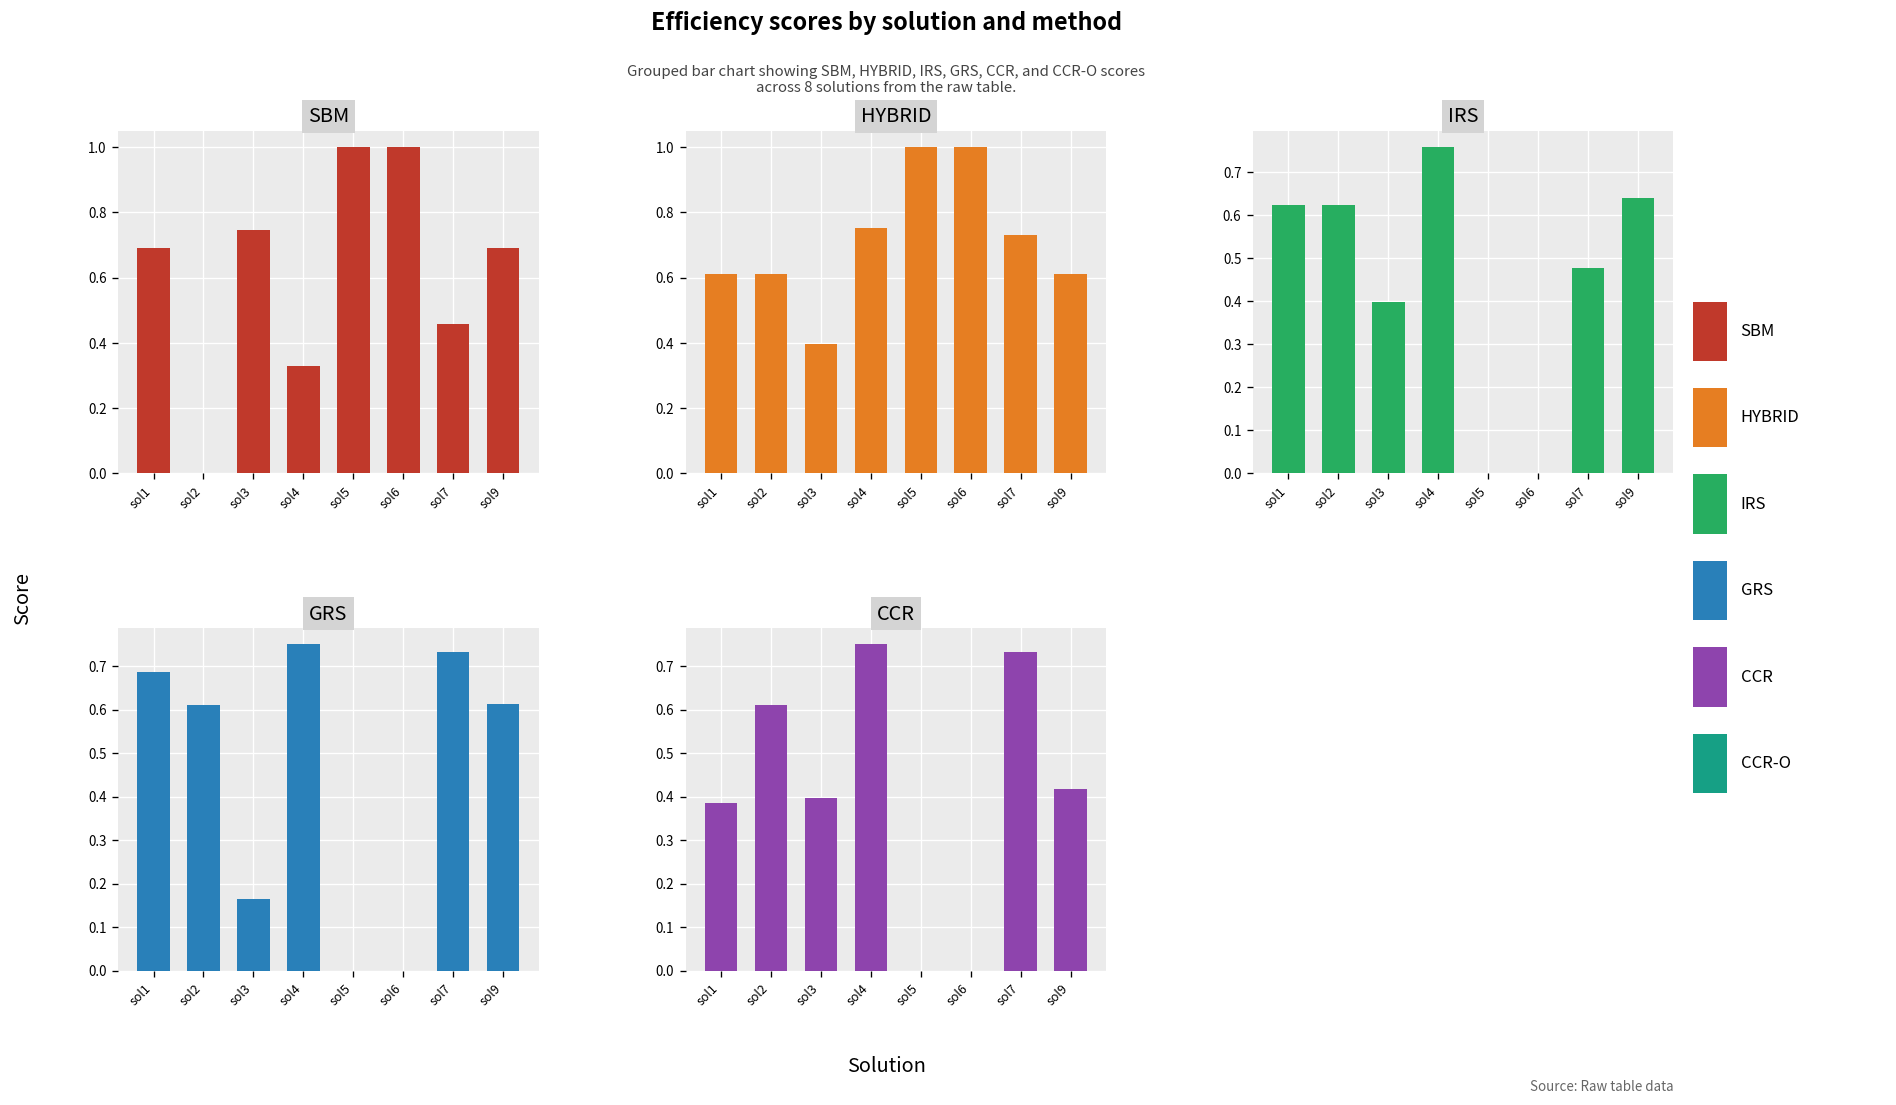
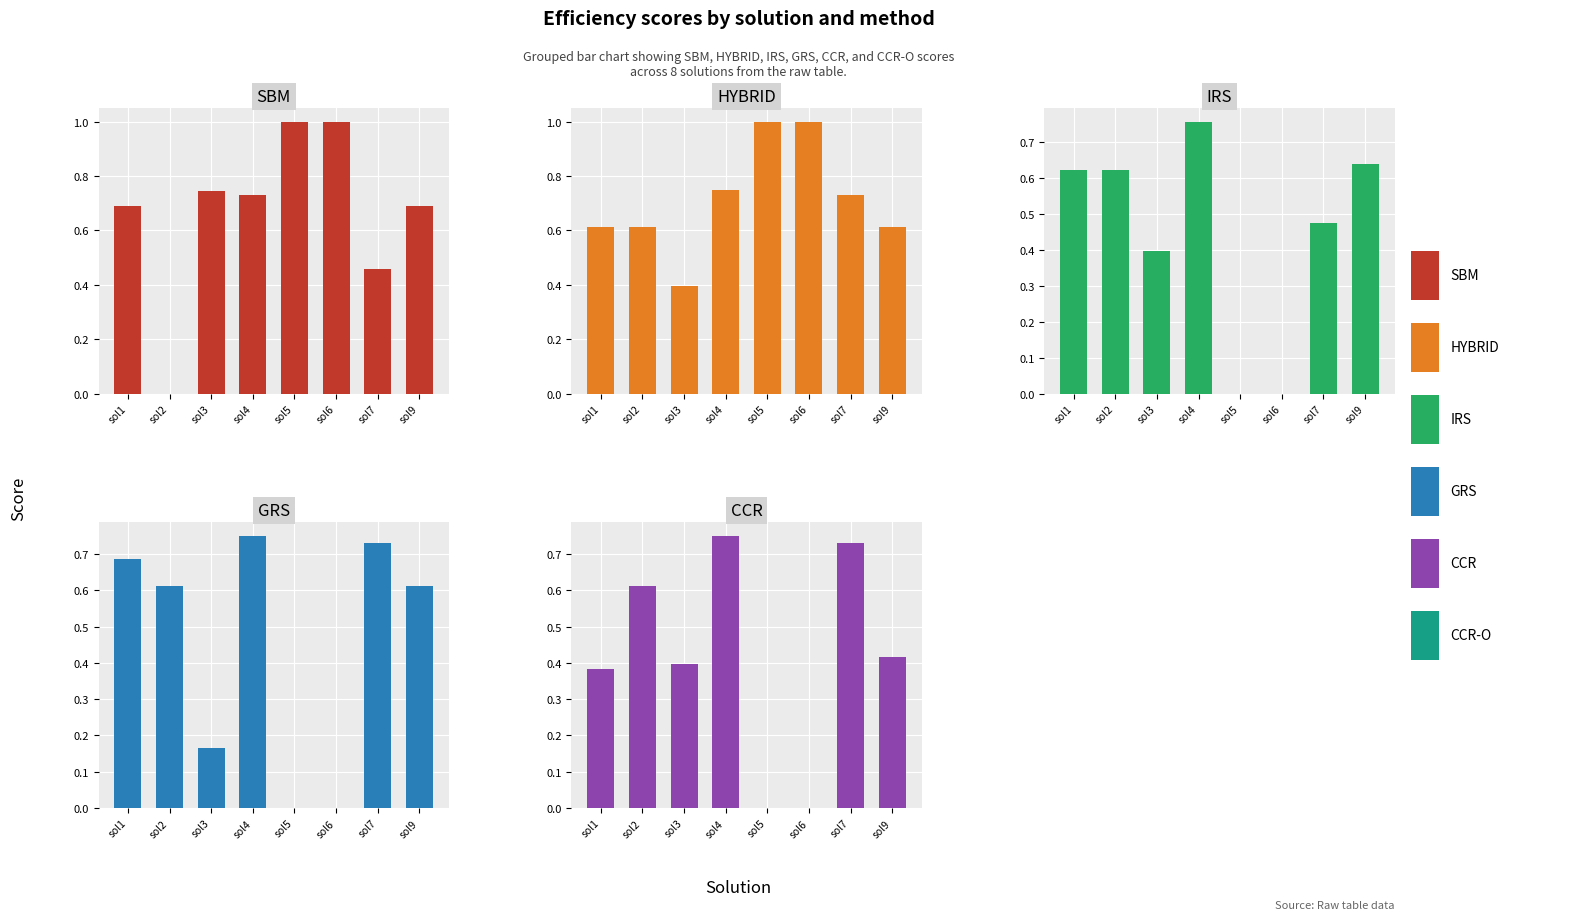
SBM, sol4: 0.33 -> 0.73
